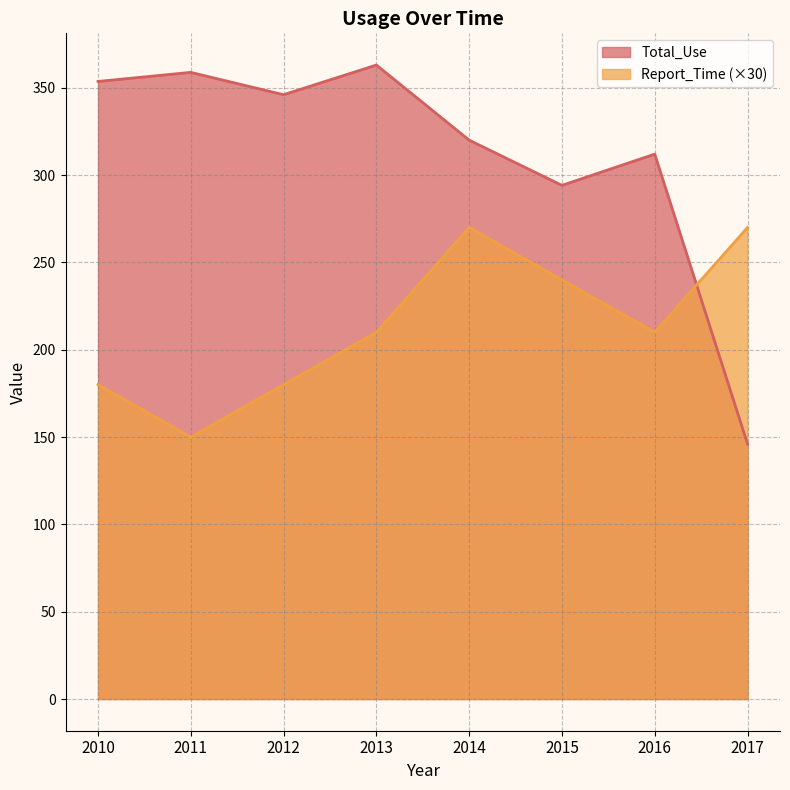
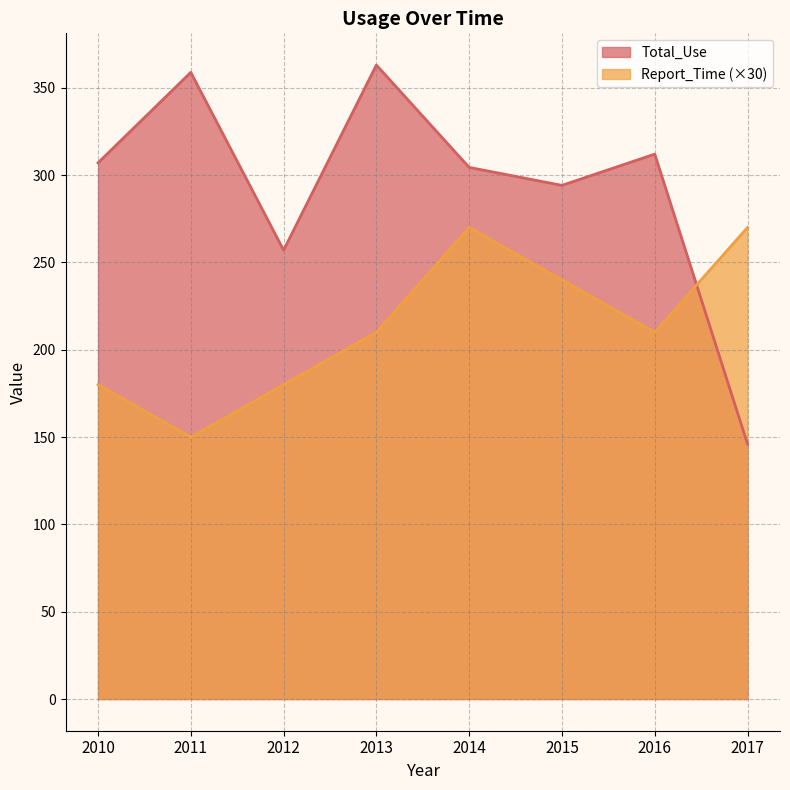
Total_Use, 2010: 354 -> 307
Total_Use, 2012: 346 -> 257
Total_Use, 2014: 320 -> 304
